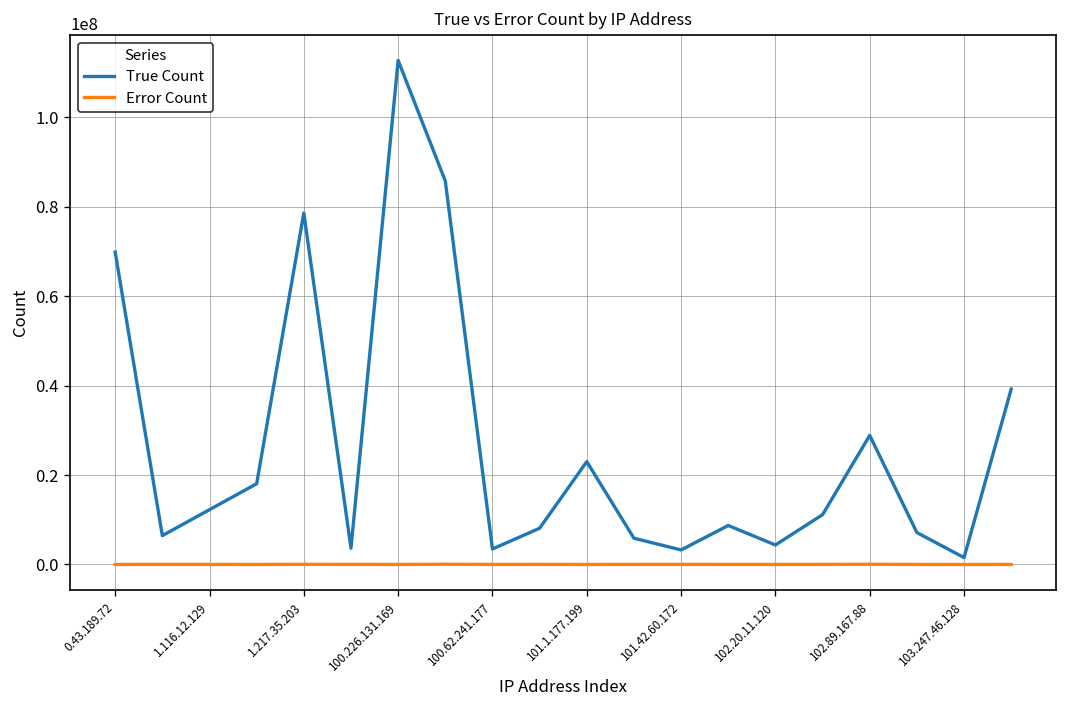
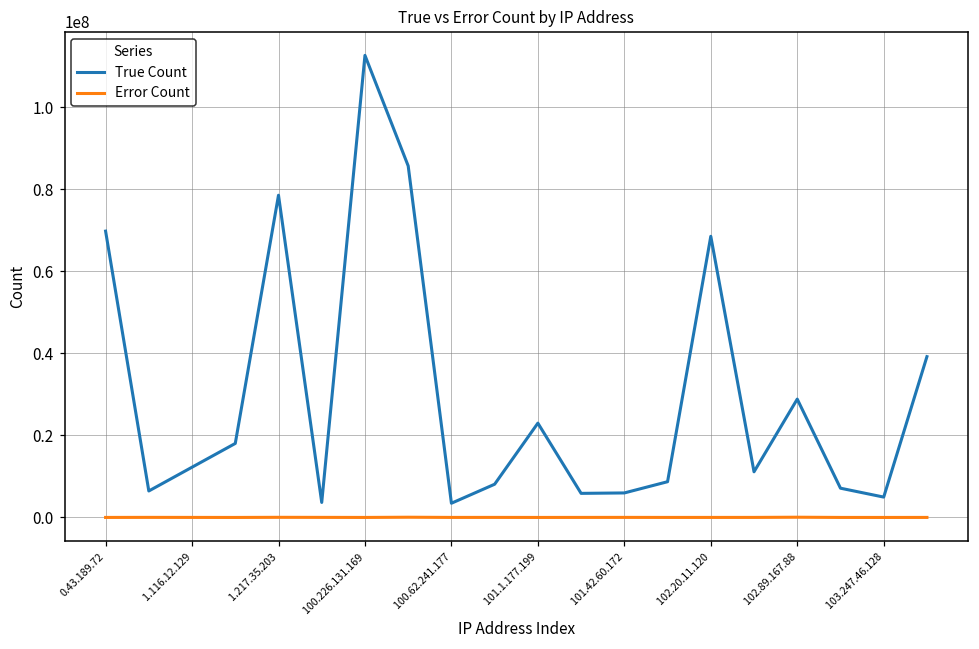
True Count, 101.42.60.172: 3000000 -> 6000000
True Count, 102.20.11.120: 4000000 -> 69000000
True Count, 103.247.46.128: 2000000 -> 5000000
